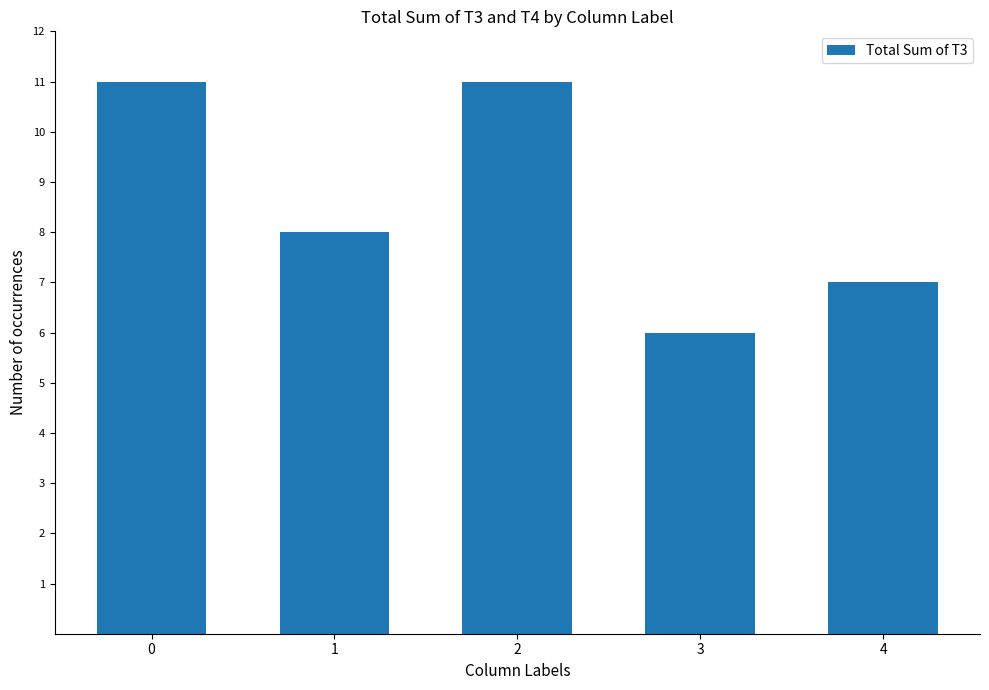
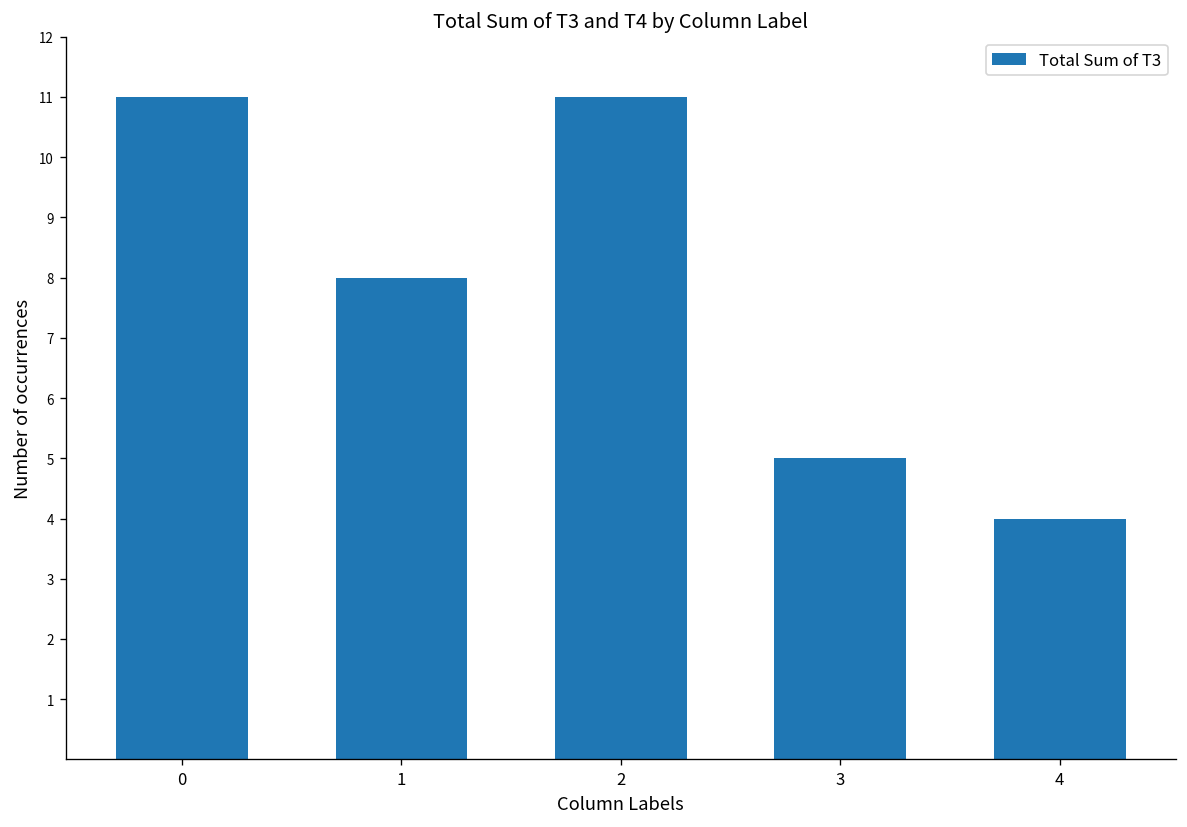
3: 6 -> 5
4: 7 -> 4
